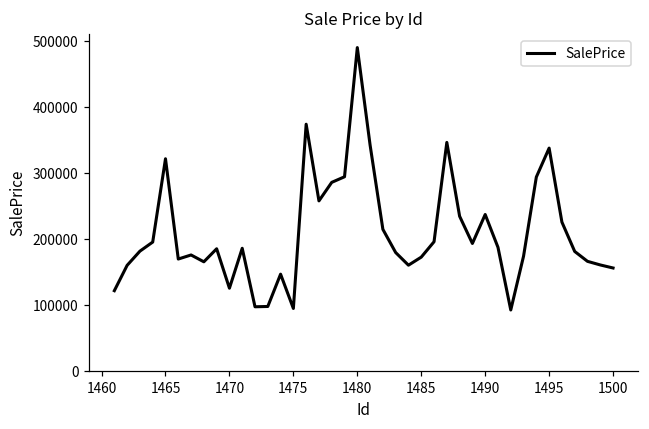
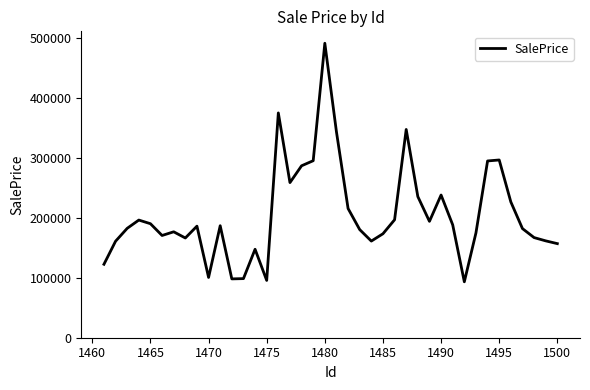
1465: 320000 -> 190000
1470: 130000 -> 100000
1495: 340000 -> 300000
